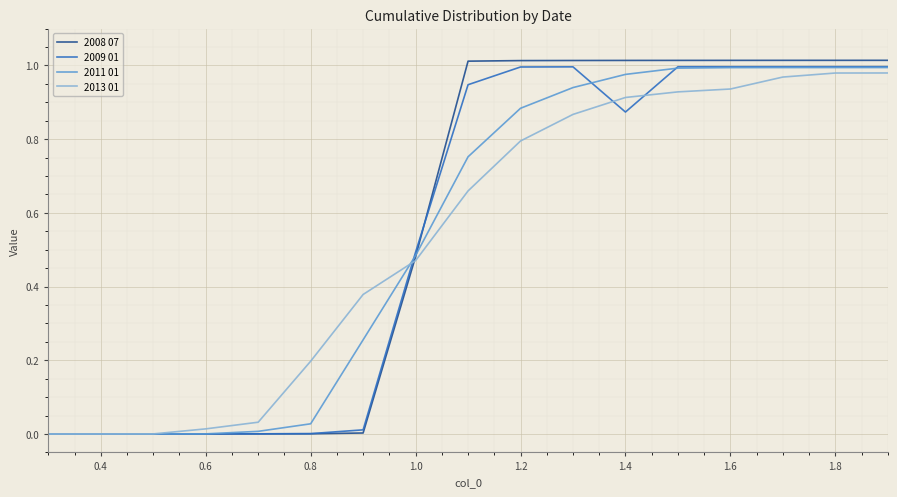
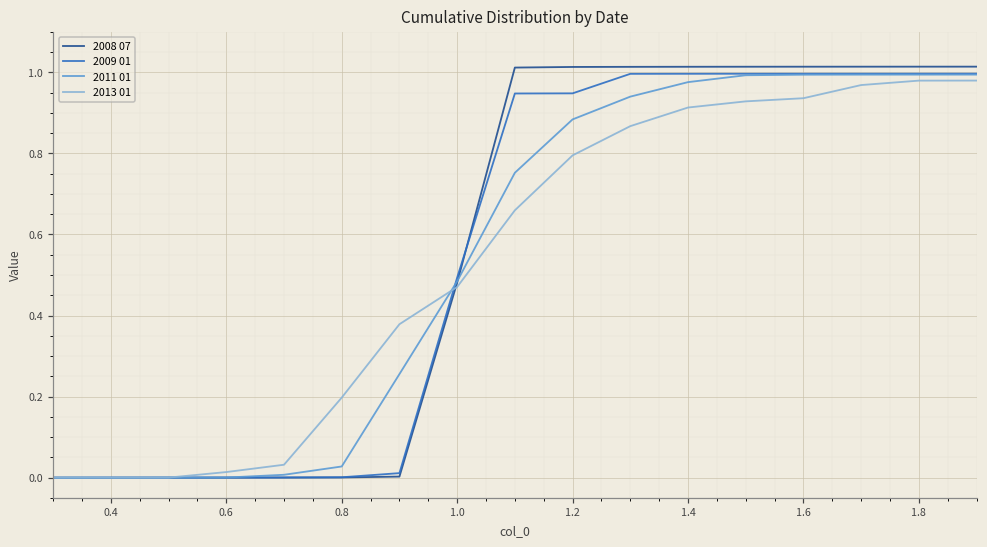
2009 01, 1.2: 1.00 -> 0.95
2009 01, 1.4: 0.87 -> 1.00
